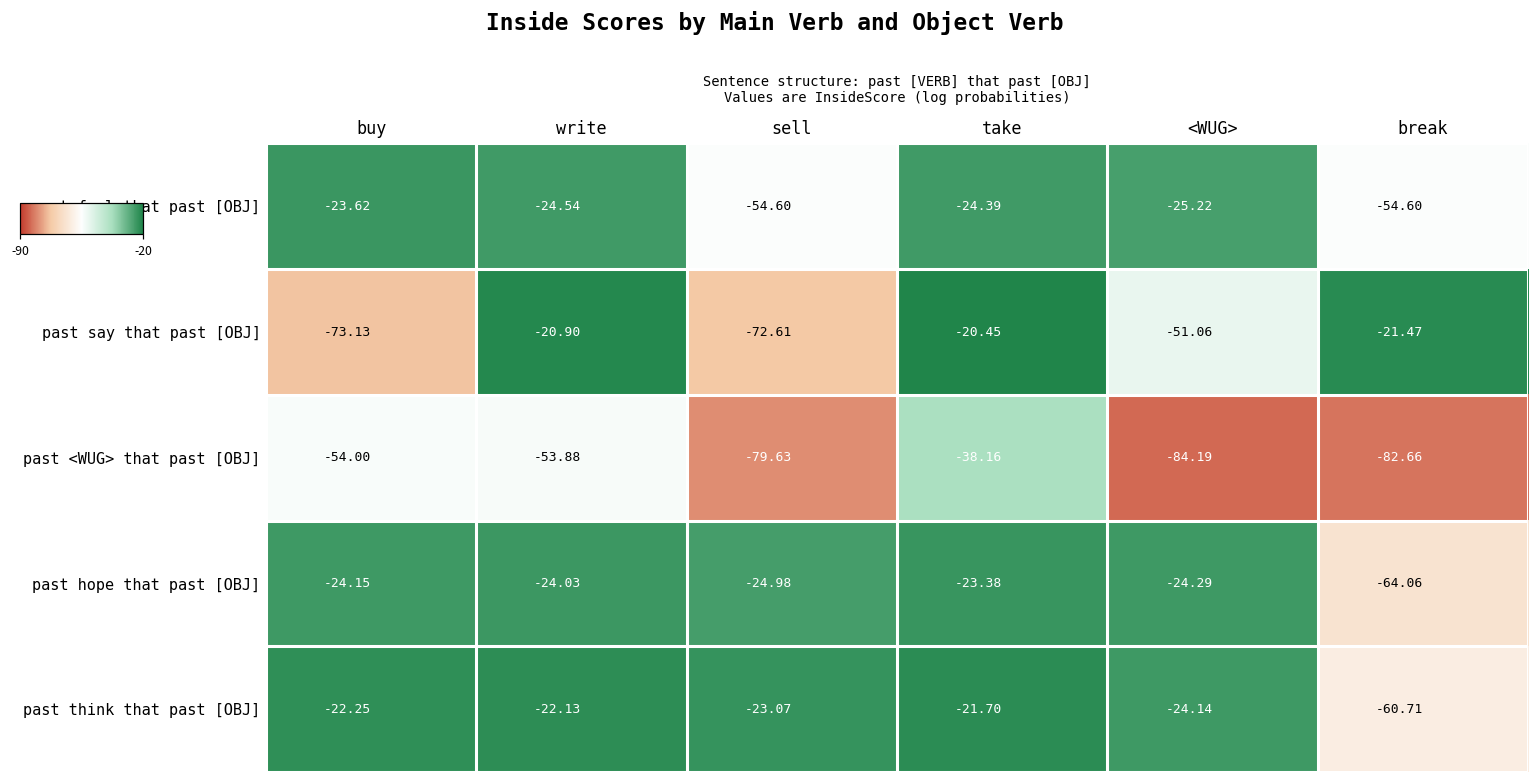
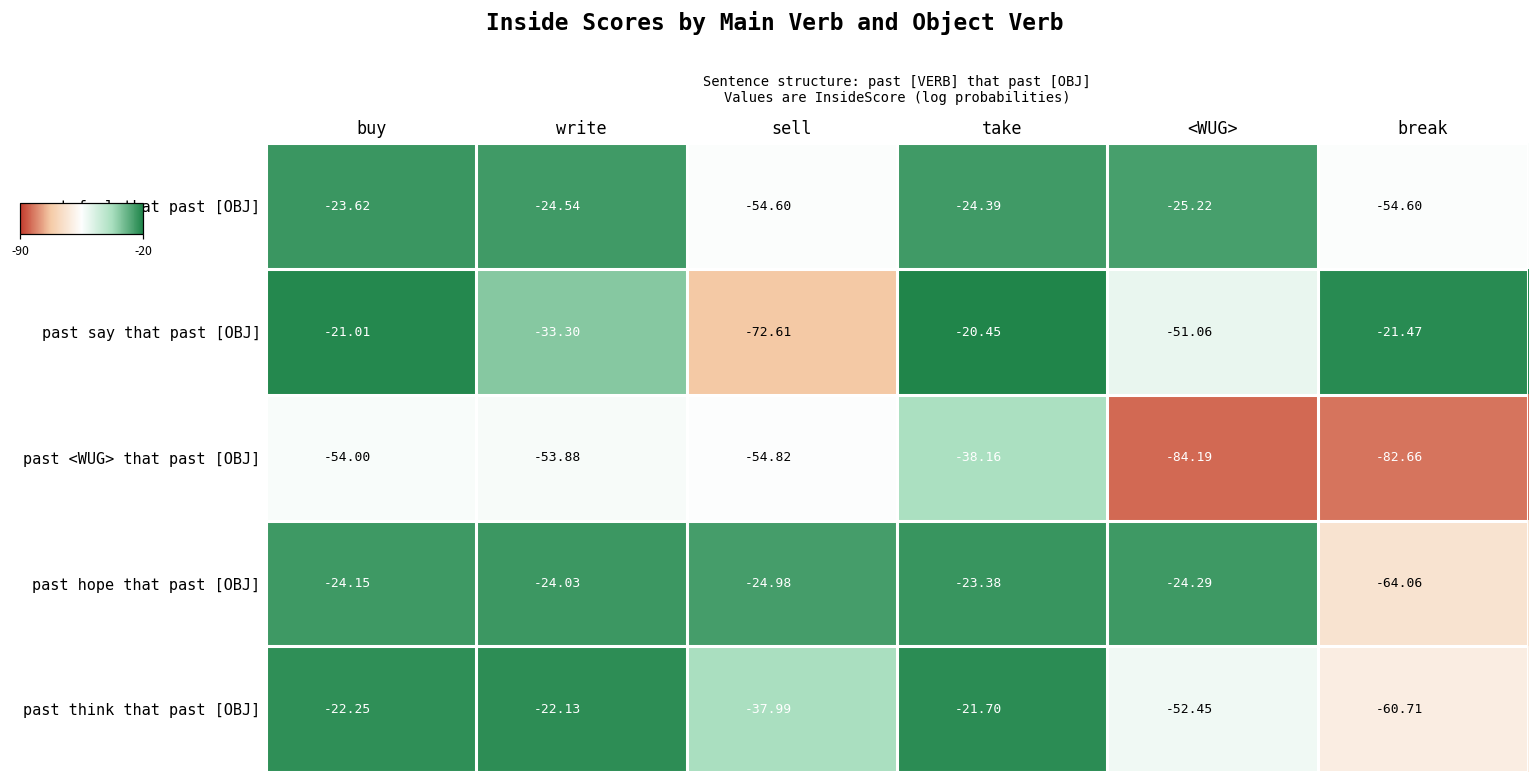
past say that past [OBJ], buy: -73.13 -> -21.01
past say that past [OBJ], write: -20.90 -> -33.30
past <WUG> that past [OBJ], sell: -79.63 -> -54.82
past think that past [OBJ], sell: -23.07 -> -37.99
past think that past [OBJ], <WUG>: -24.14 -> -52.45
